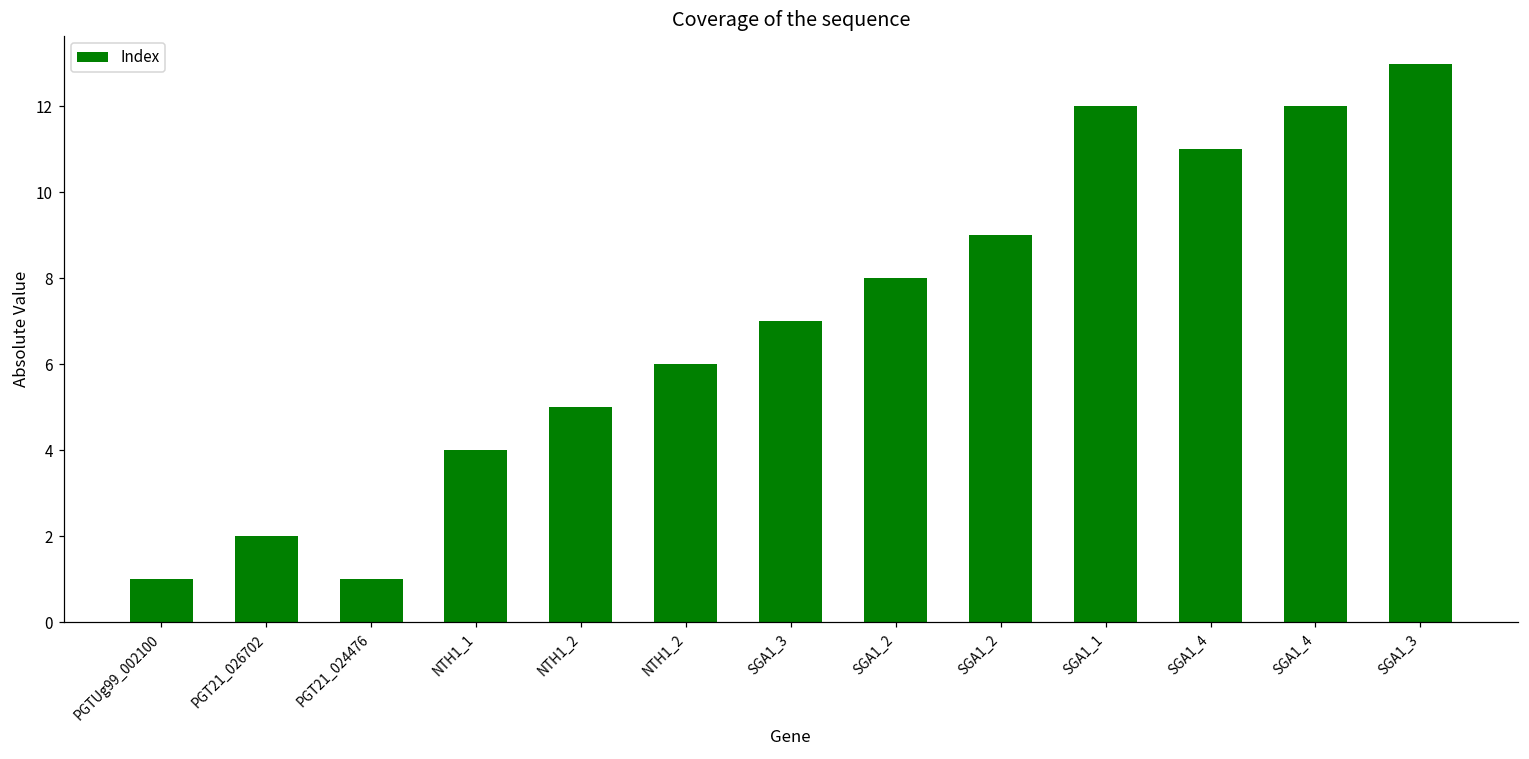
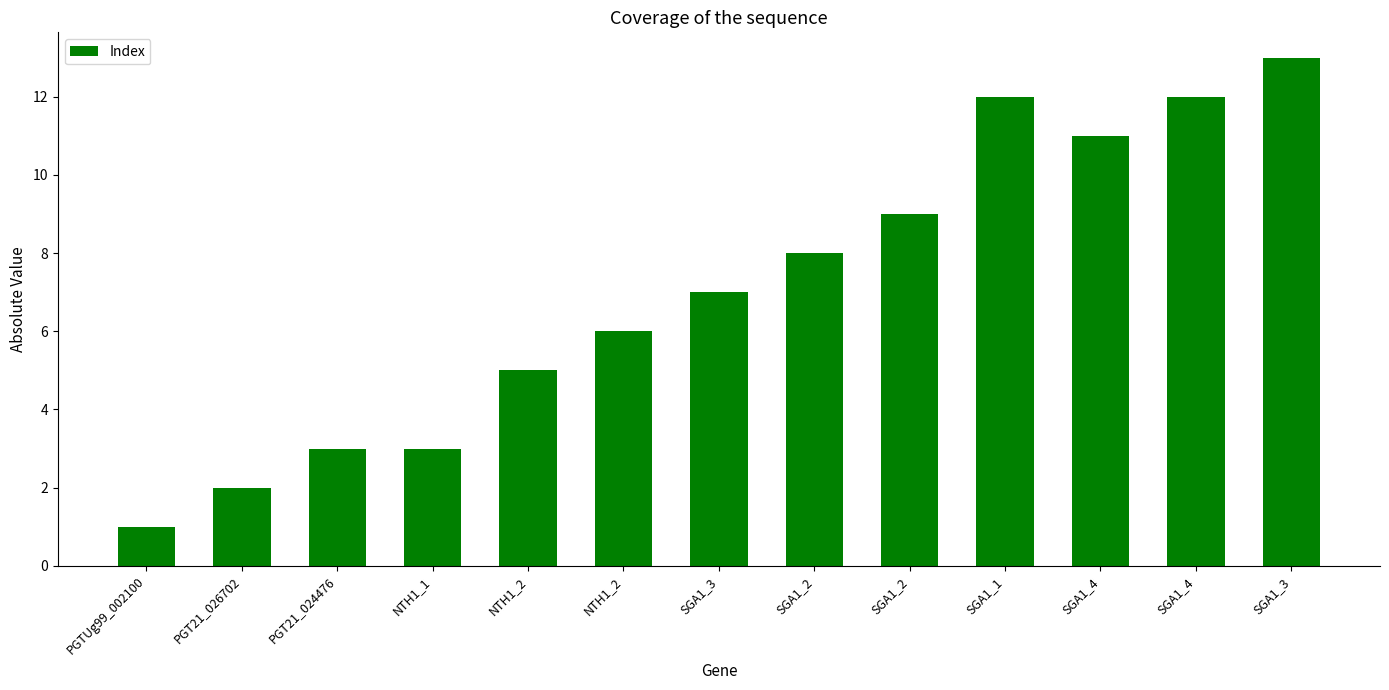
PGT21_024476: 1 -> 3
NTH1_1: 4 -> 3
